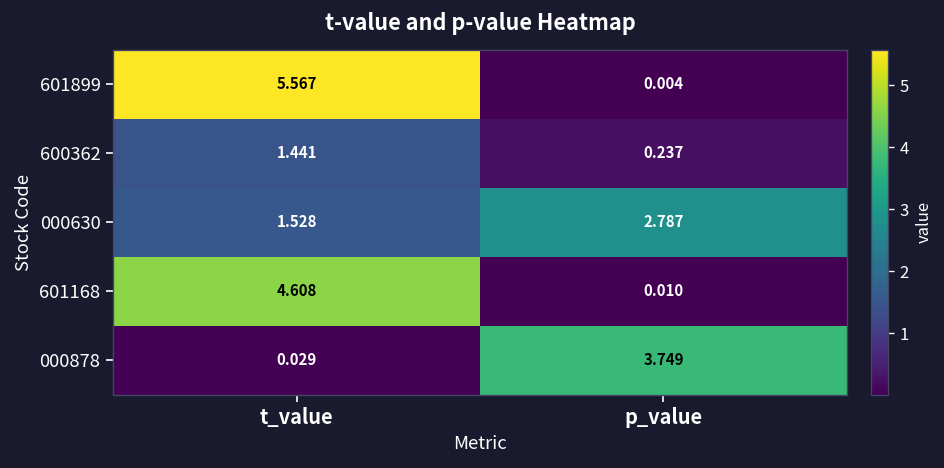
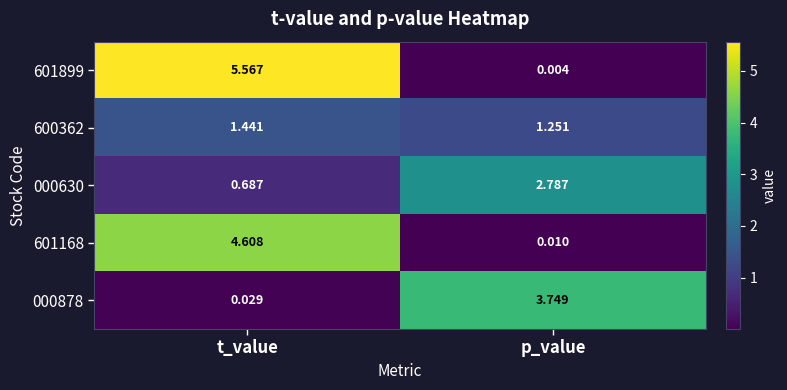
600362, p_value: 0.237 -> 1.251
000630, t_value: 1.528 -> 0.687
